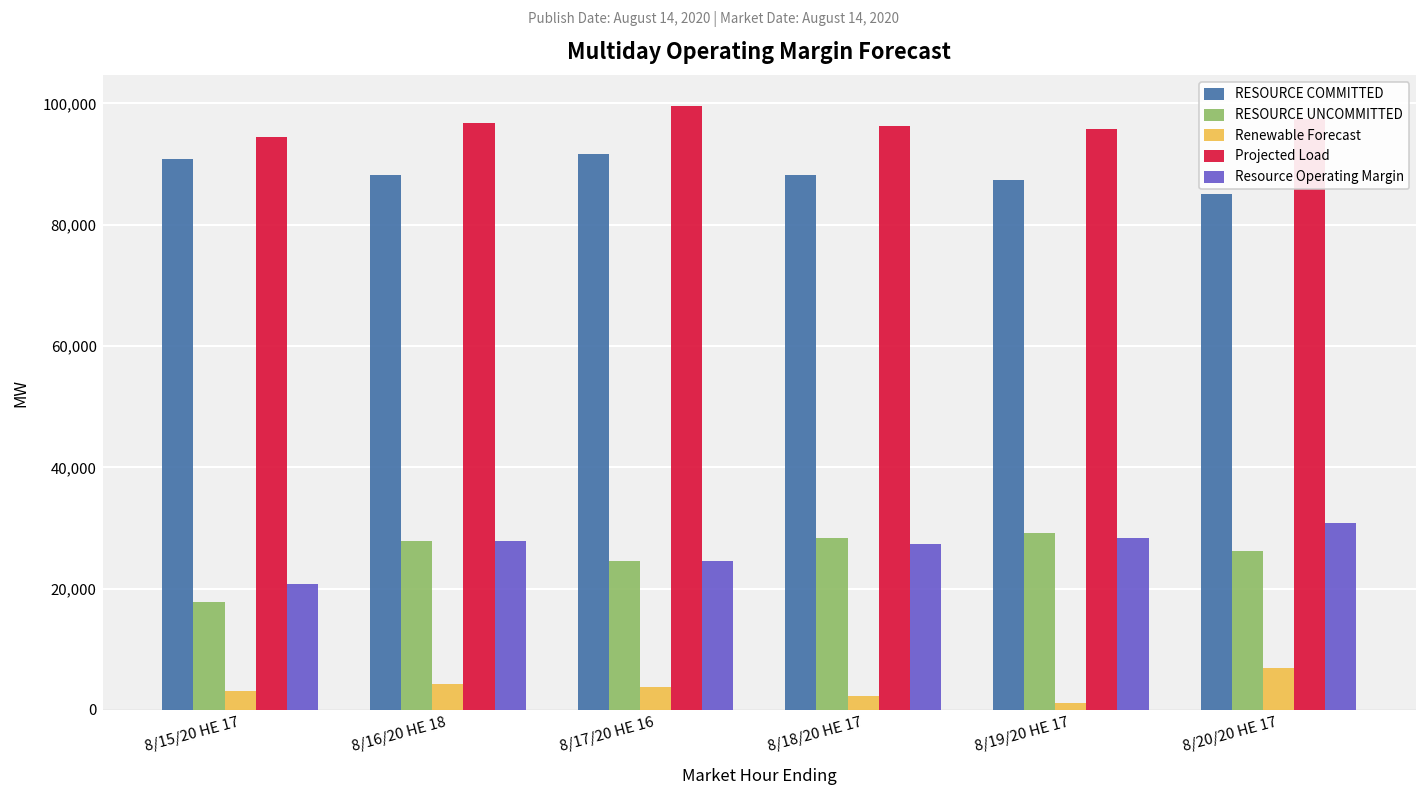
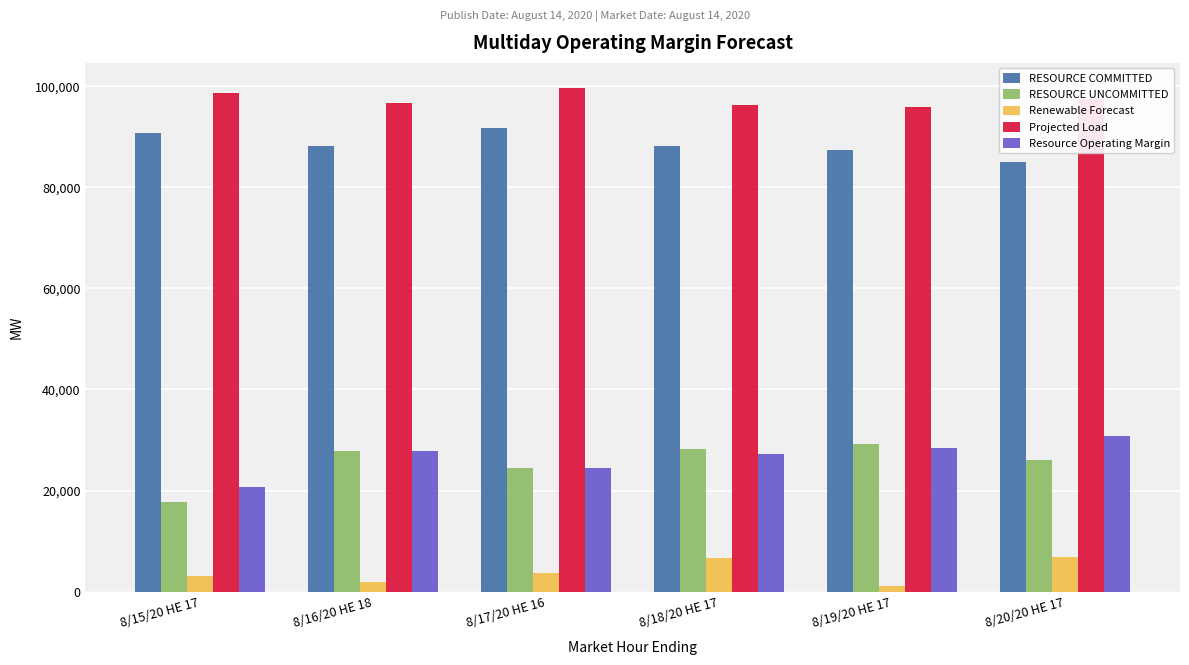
Projected Load, 8/15/20 HE 17: 95,000 -> 99,000
Renewable Forecast, 8/16/20 HE 18: 4,000 -> 2,000
Renewable Forecast, 8/18/20 HE 17: 2,000 -> 7,000
